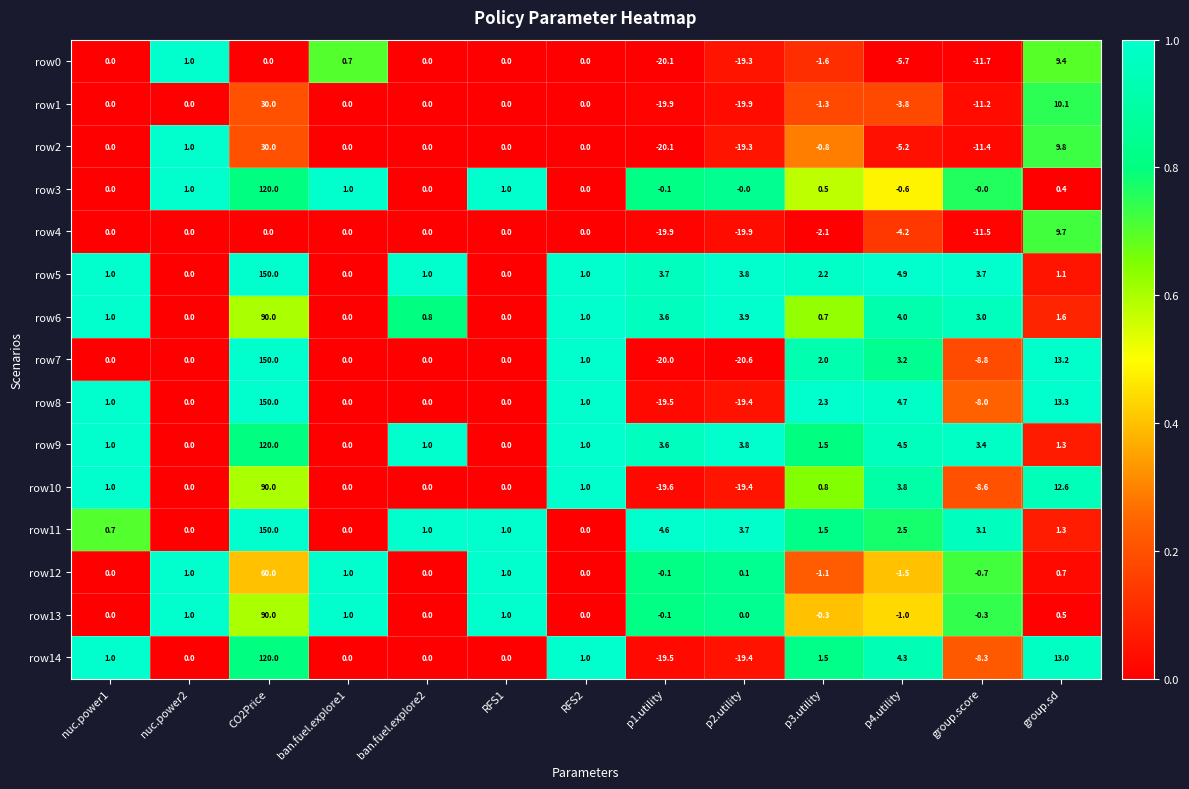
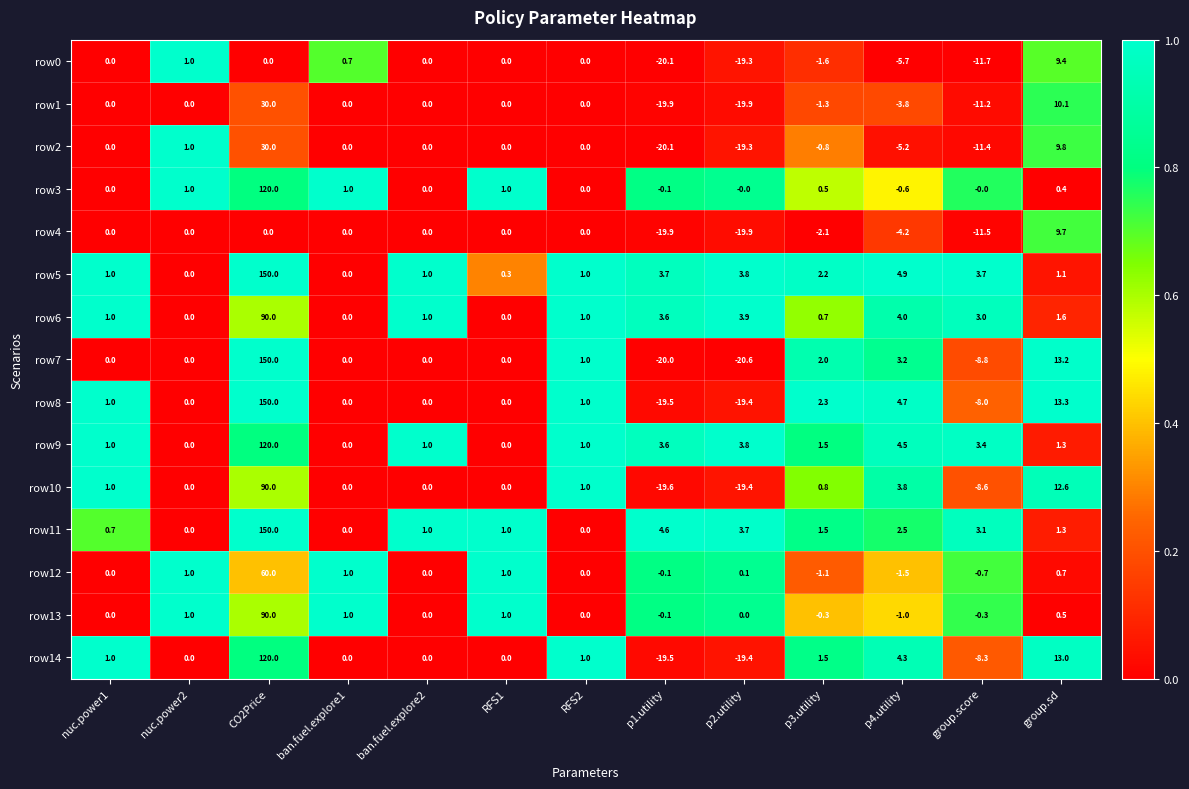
row5, RFS1: 0.0 -> 0.3
row6, ban.fuel.explore2: 0.8 -> 1.0
